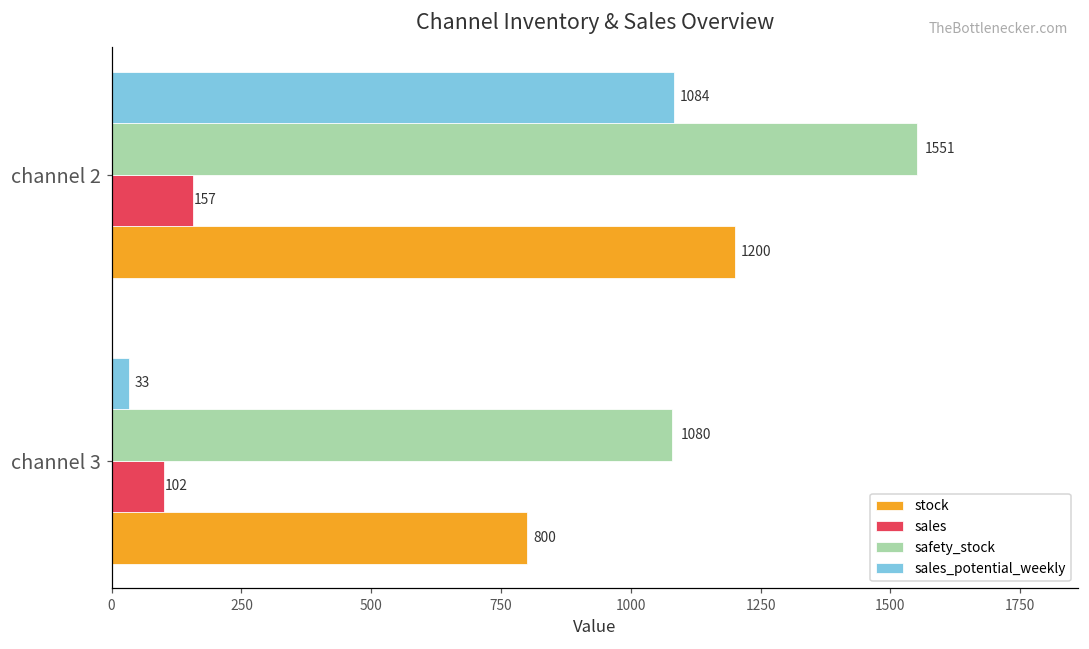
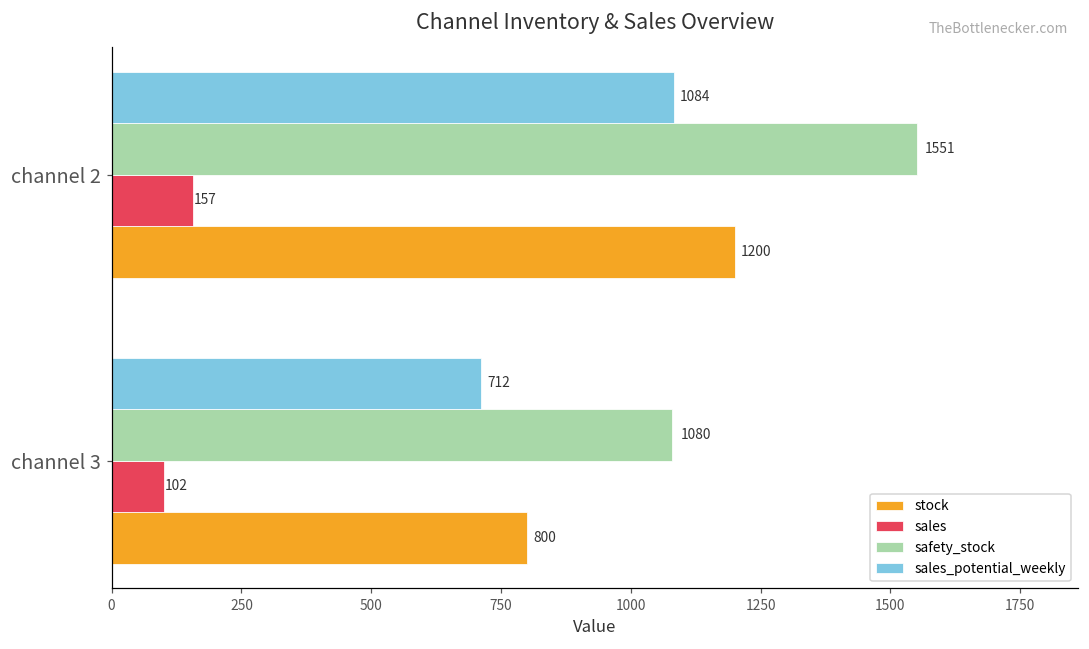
sales_potential_weekly, channel 3: 33 -> 712
